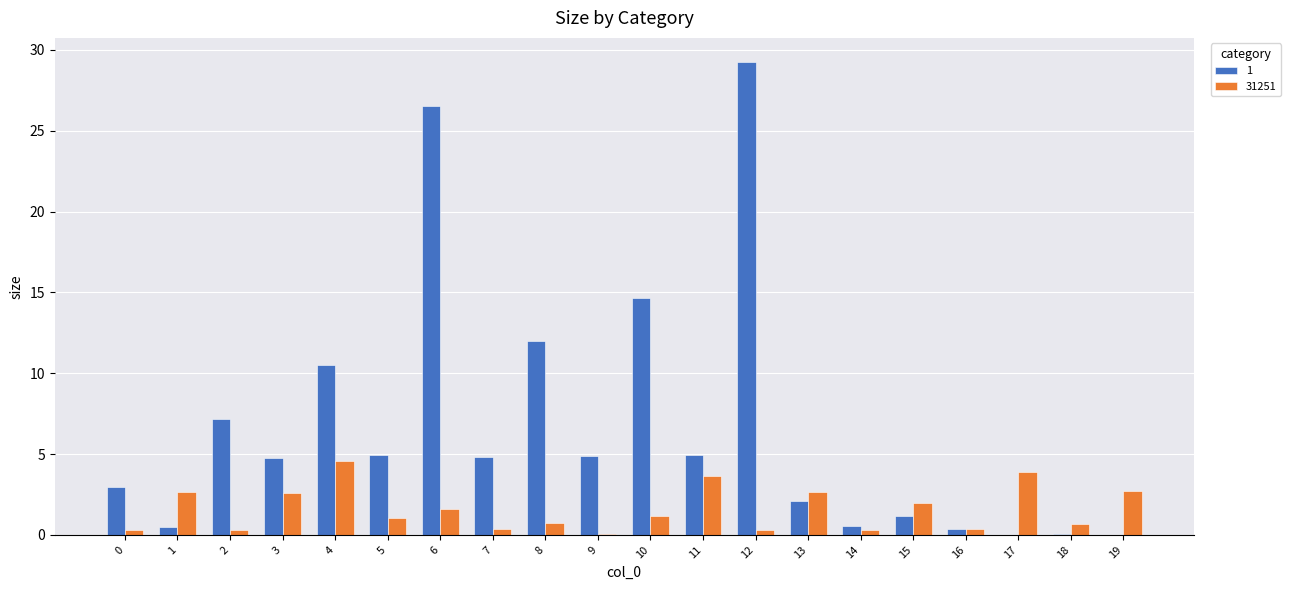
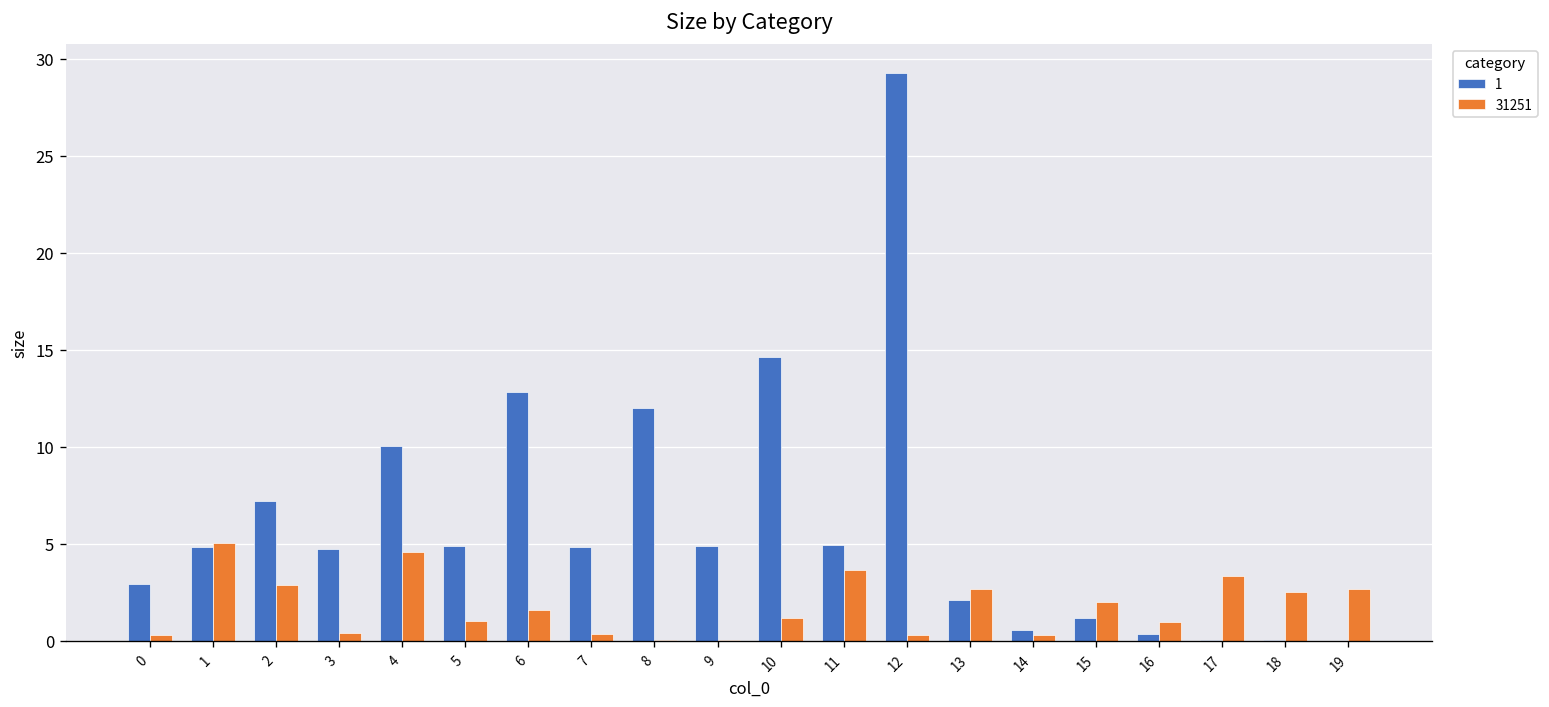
1, 1: 0.5 -> 4.8
31251, 1: 2.7 -> 5.0
31251, 2: 0.3 -> 2.9
31251, 3: 2.6 -> 0.4
1, 4: 10.5 -> 10.0
1, 6: 26.6 -> 12.8
31251, 8: 0.7 -> 0.0
31251, 16: 0.4 -> 1.0
31251, 17: 3.9 -> 3.3
31251, 18: 0.7 -> 2.5
